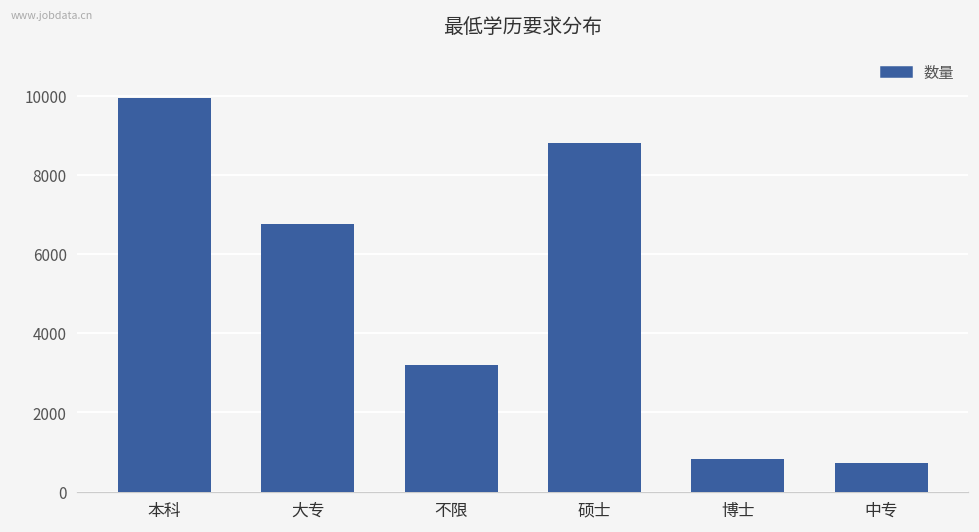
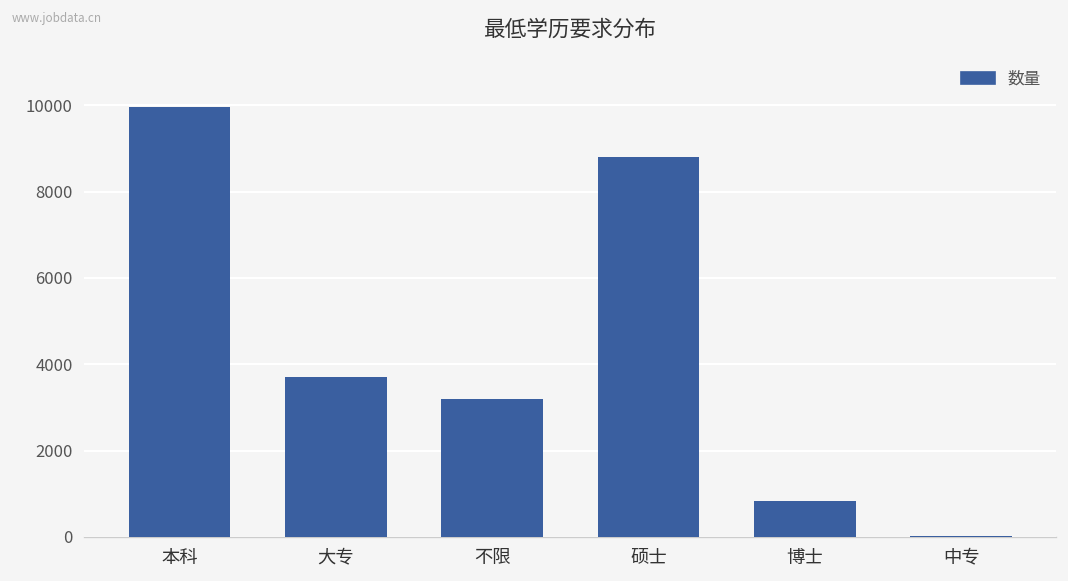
大专: 6800 -> 3700
中专: 700 -> 0
